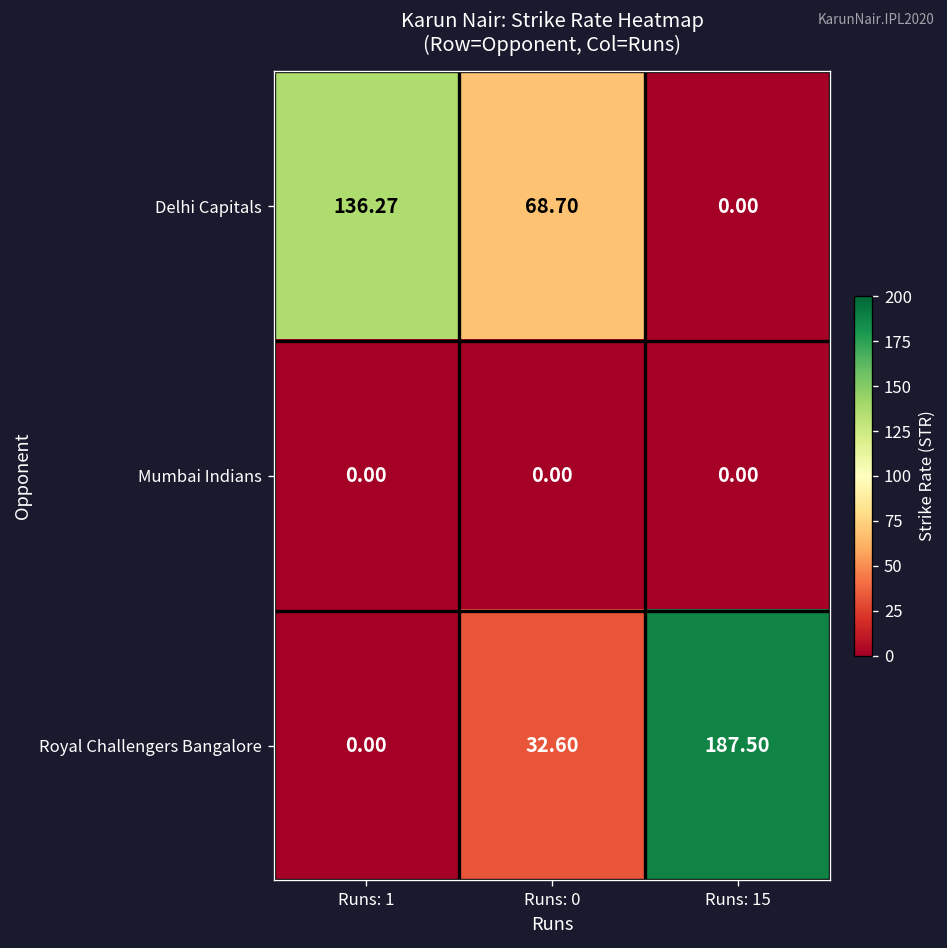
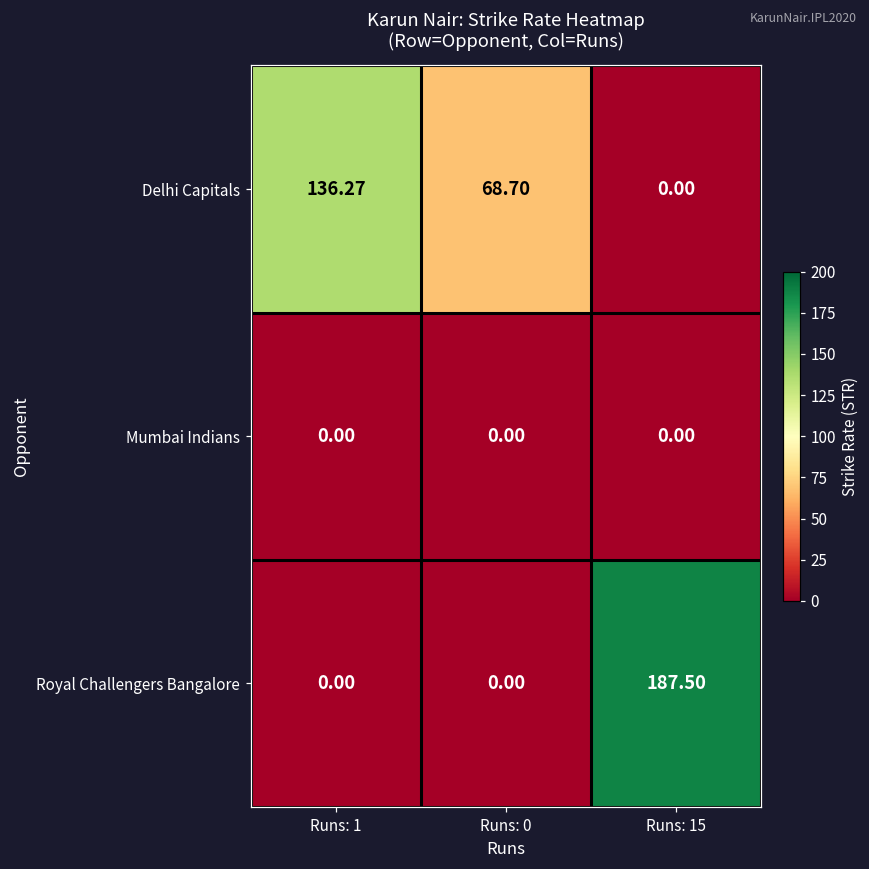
Royal Challengers Bangalore, Runs: 0: 32.60 -> 0.00
